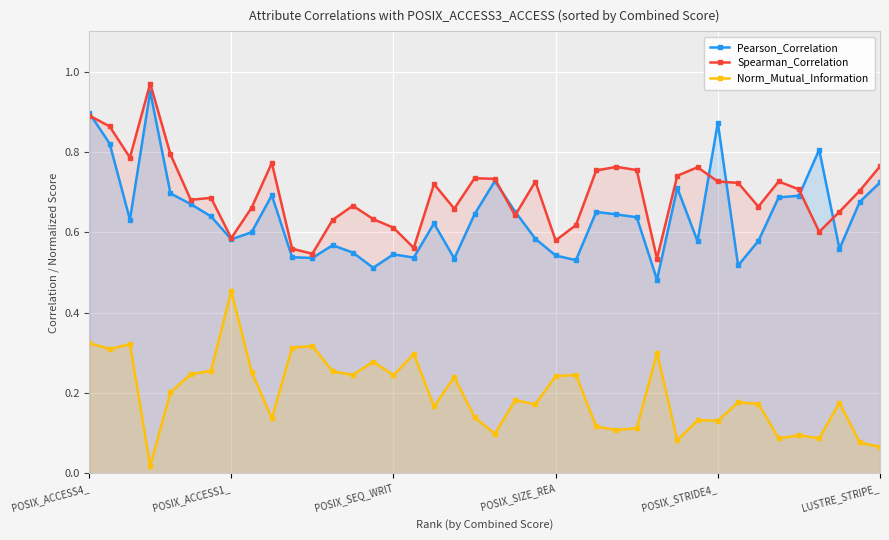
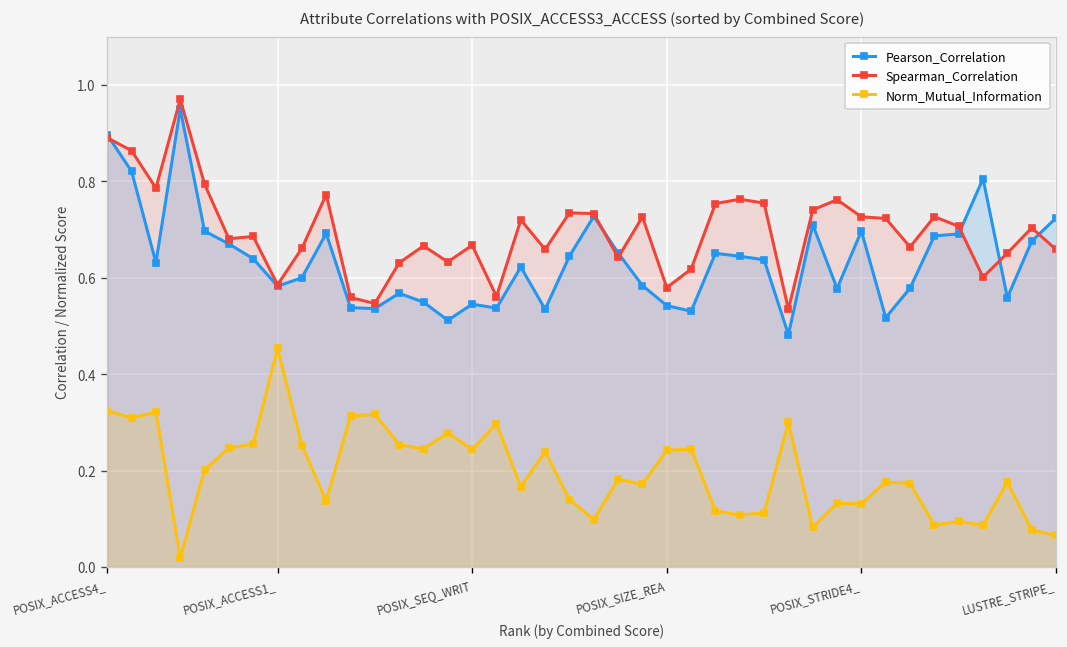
Spearman_Correlation, POSIX_SEQ_WRIT: 0.61 -> 0.67
Pearson_Correlation, POSIX_STRIDE4_: 0.87 -> 0.70
Spearman_Correlation, LUSTRE_STRIPE_: 0.76 -> 0.66
